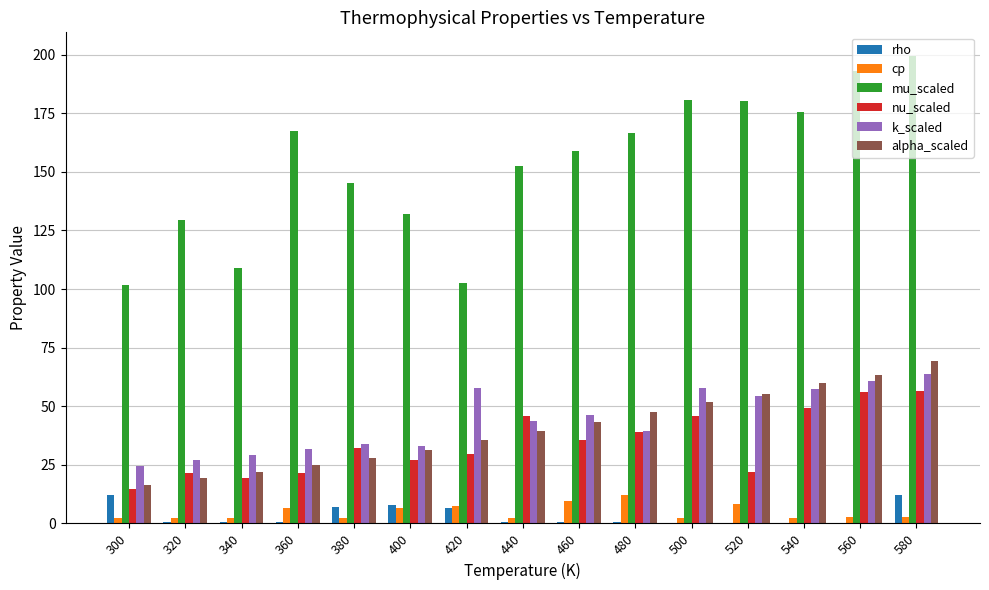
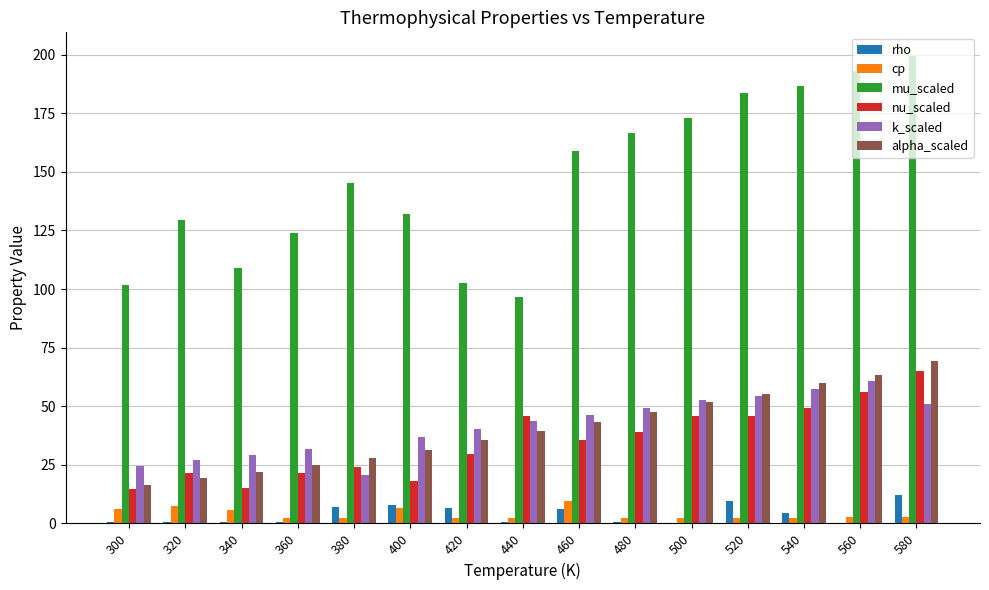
rho, 300: 12 -> 1
cp, 300: 2 -> 6
cp, 320: 2 -> 7
cp, 340: 2 -> 6
nu_scaled, 340: 19 -> 15
cp, 360: 6 -> 2
mu_scaled, 360: 168 -> 124
nu_scaled, 380: 32 -> 24
k_scaled, 380: 34 -> 21
nu_scaled, 400: 27 -> 18
k_scaled, 400: 33 -> 37
cp, 420: 7 -> 2
k_scaled, 420: 58 -> 40
mu_scaled, 440: 153 -> 97
rho, 460: 0 -> 6
cp, 480: 12 -> 2
k_scaled, 480: 39 -> 49
mu_scaled, 500: 181 -> 173
k_scaled, 500: 58 -> 53
rho, 520: 0 -> 10
cp, 520: 8 -> 3
mu_scaled, 520: 180 -> 184
nu_scaled, 520: 22 -> 46
rho, 540: 0 -> 4
mu_scaled, 540: 176 -> 187
nu_scaled, 580: 57 -> 65
k_scaled, 580: 64 -> 51
